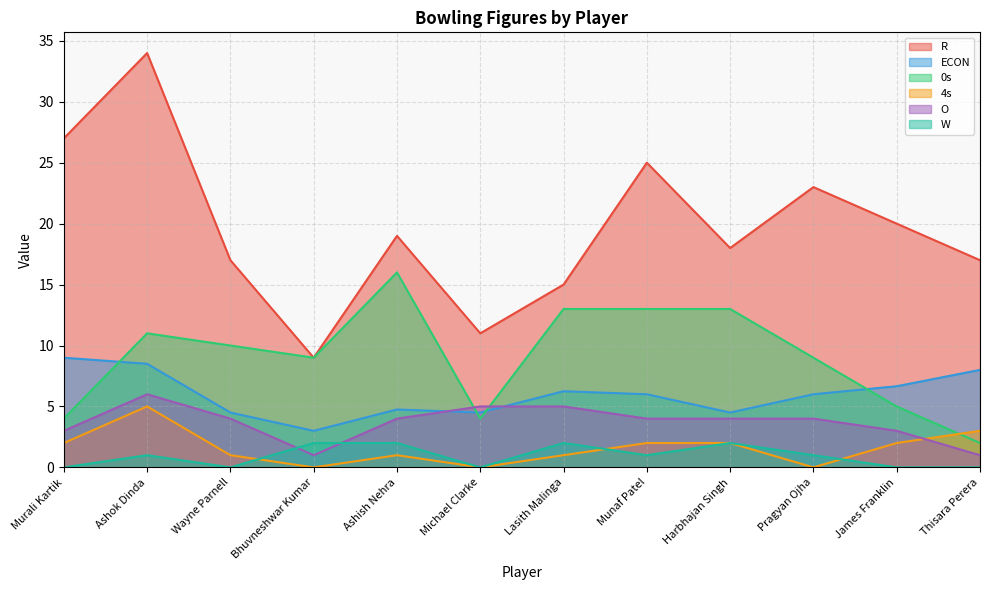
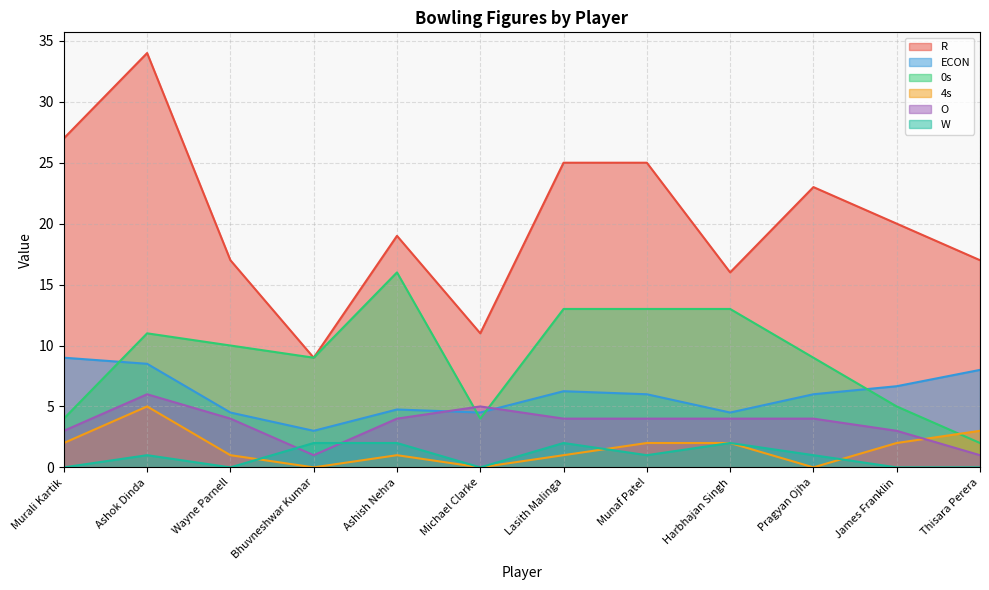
R, Lasith Malinga: 15 -> 25
O, Lasith Malinga: 5 -> 4
R, Harbhajan Singh: 18 -> 16
